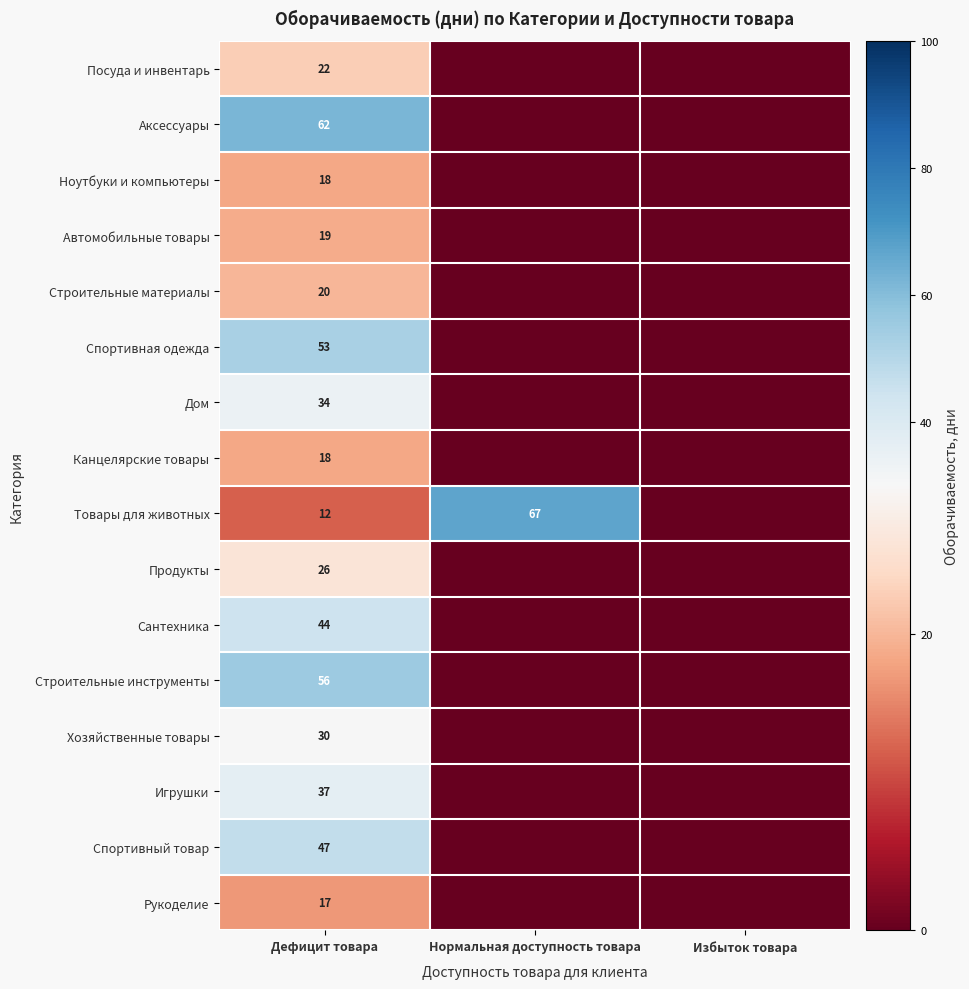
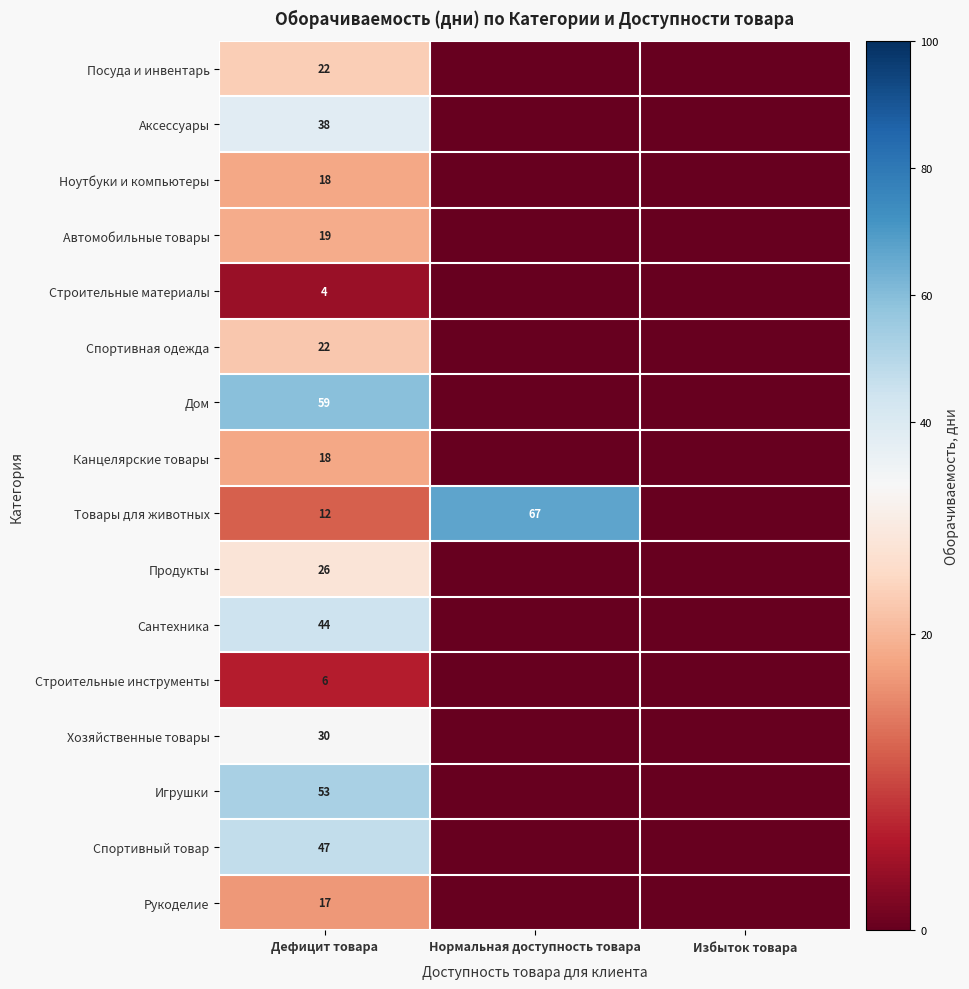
Аксессуары, Дефицит товара: 62 -> 38
Строительные материалы, Дефицит товара: 20 -> 4
Спортивная одежда, Дефицит товара: 53 -> 22
Дом, Дефицит товара: 34 -> 59
Строительные инструменты, Дефицит товара: 56 -> 6
Игрушки, Дефицит товара: 37 -> 53
